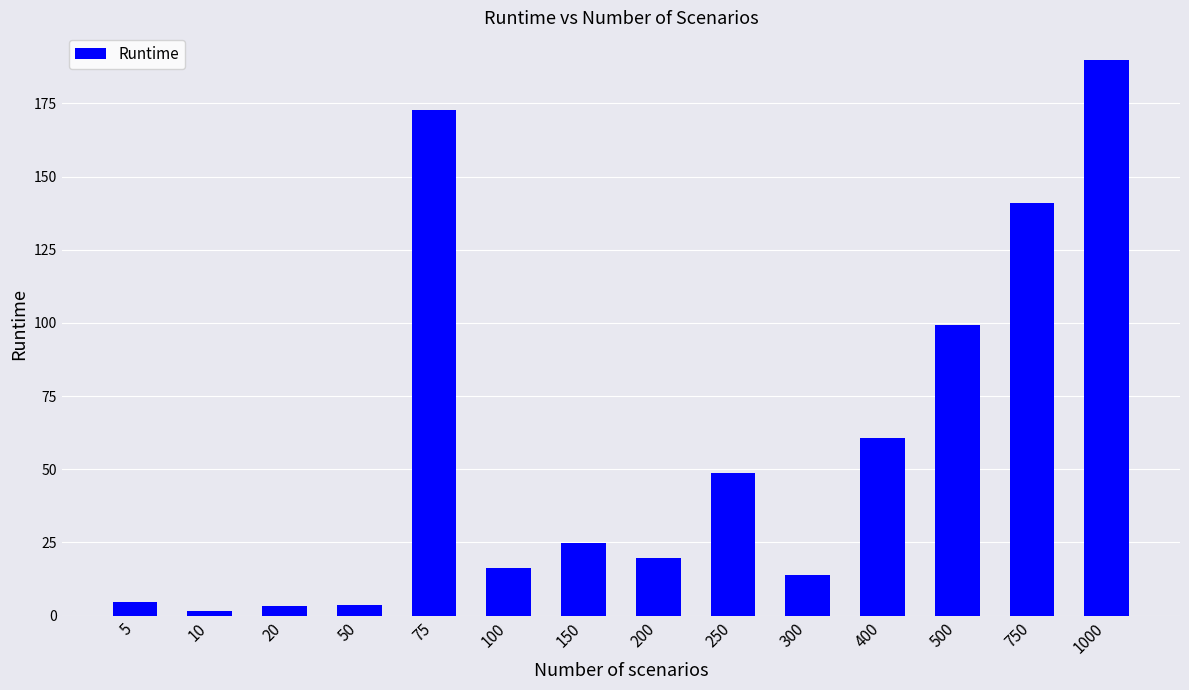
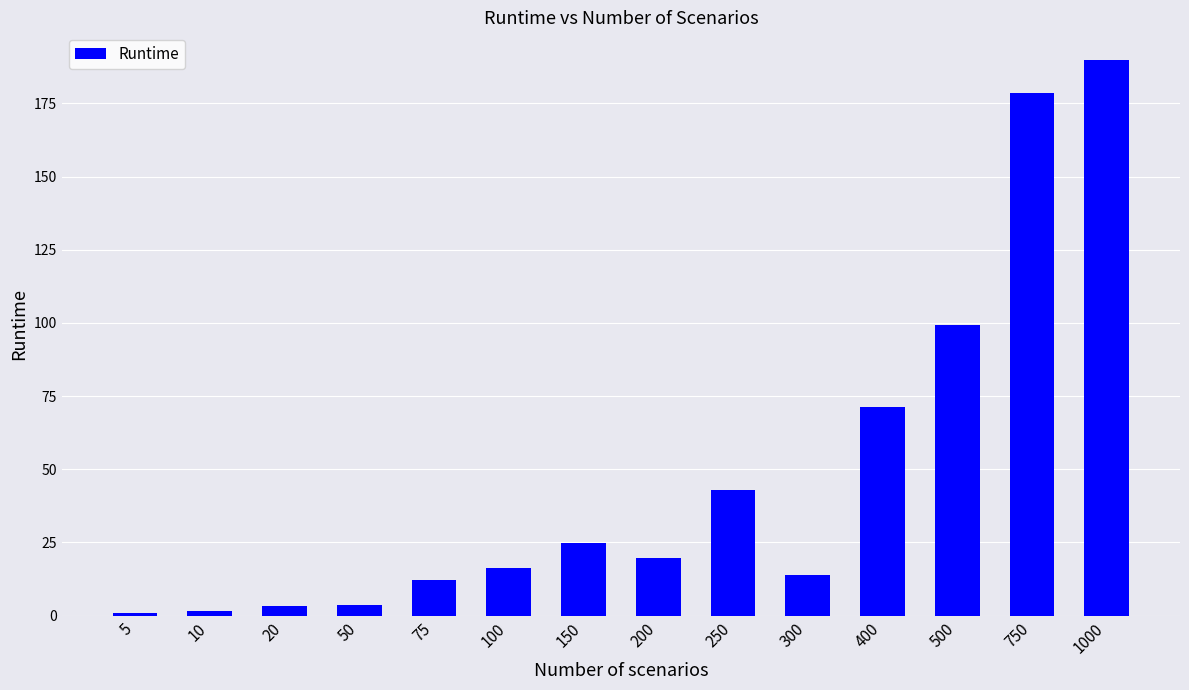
5: 5 -> 1
75: 173 -> 12
250: 49 -> 43
400: 61 -> 71
750: 141 -> 179
